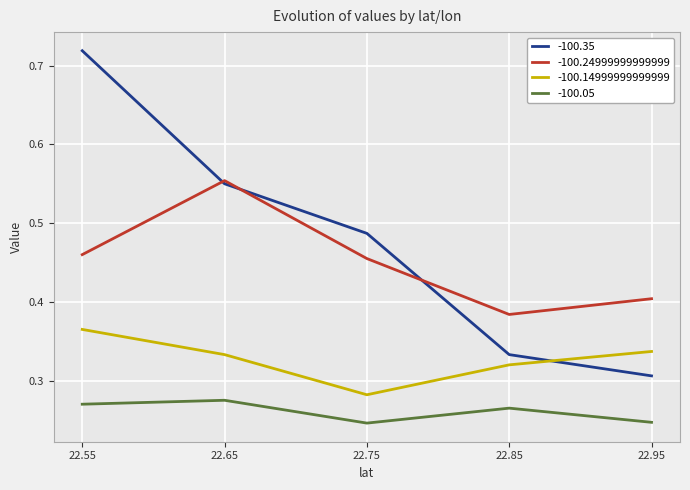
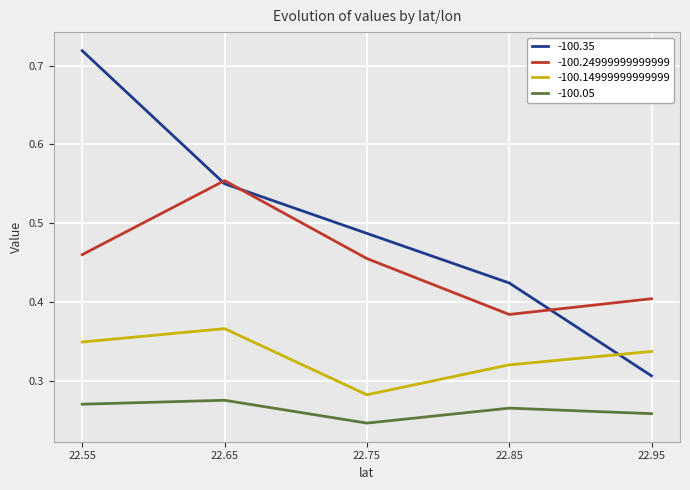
-100.14999999999999, 22.55: 0.37 -> 0.35
-100.14999999999999, 22.65: 0.33 -> 0.37
-100.35, 22.85: 0.33 -> 0.42
-100.05, 22.95: 0.25 -> 0.26
